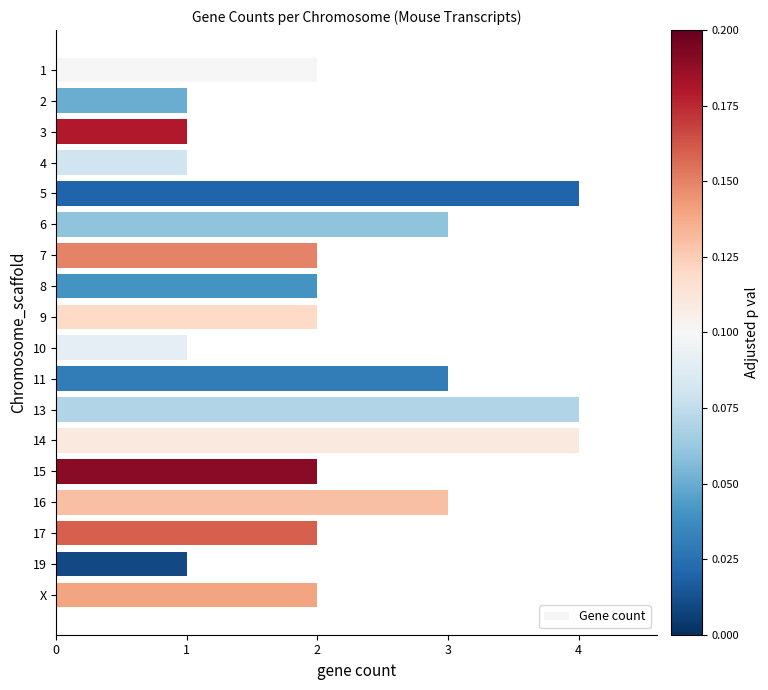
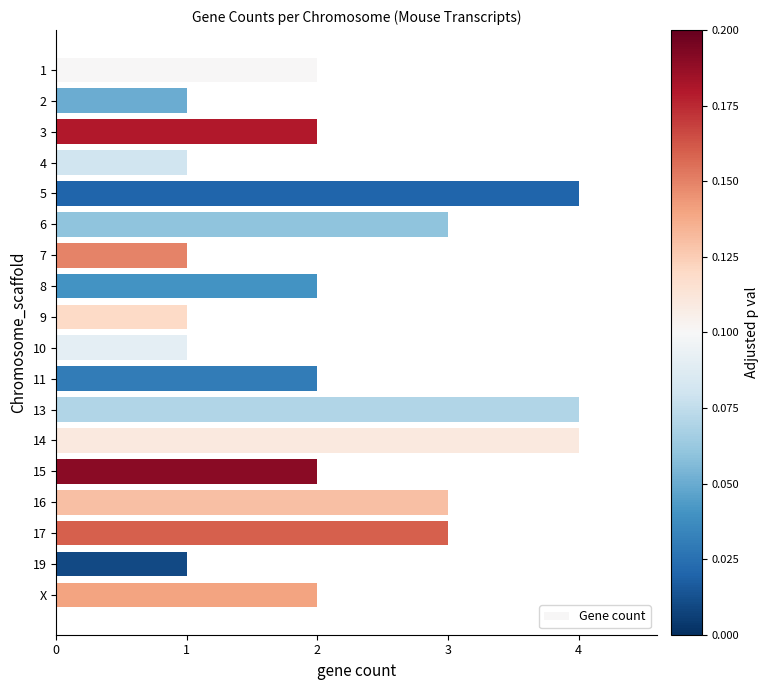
3: 1 -> 2
7: 2 -> 1
9: 2 -> 1
11: 3 -> 2
17: 2 -> 3
